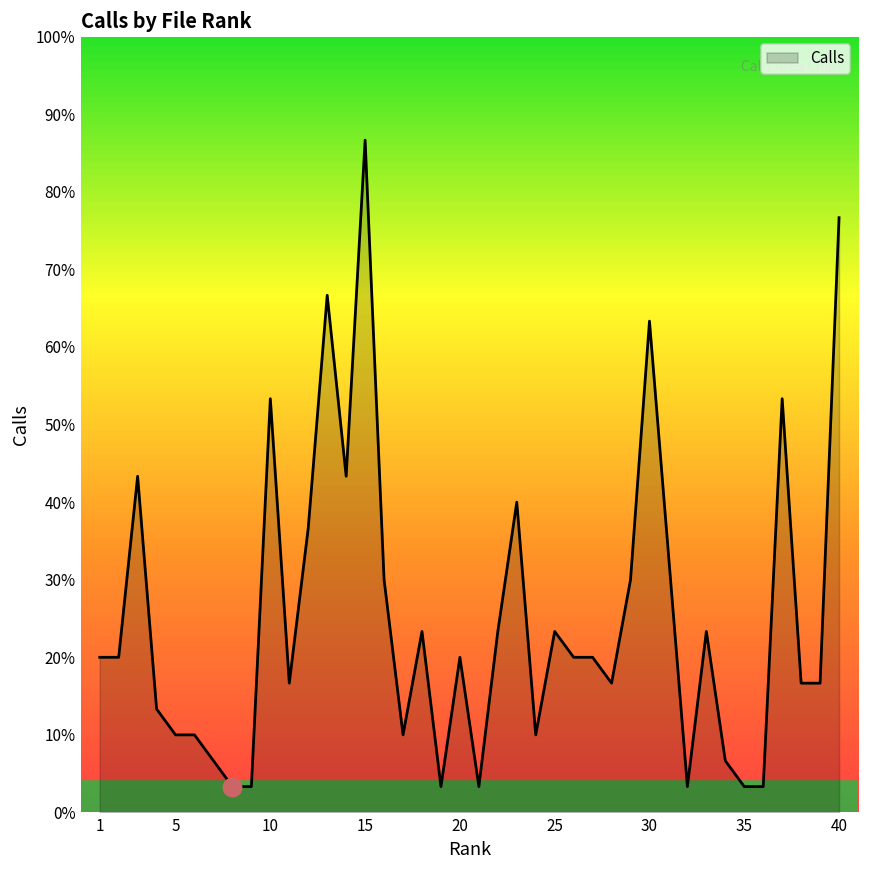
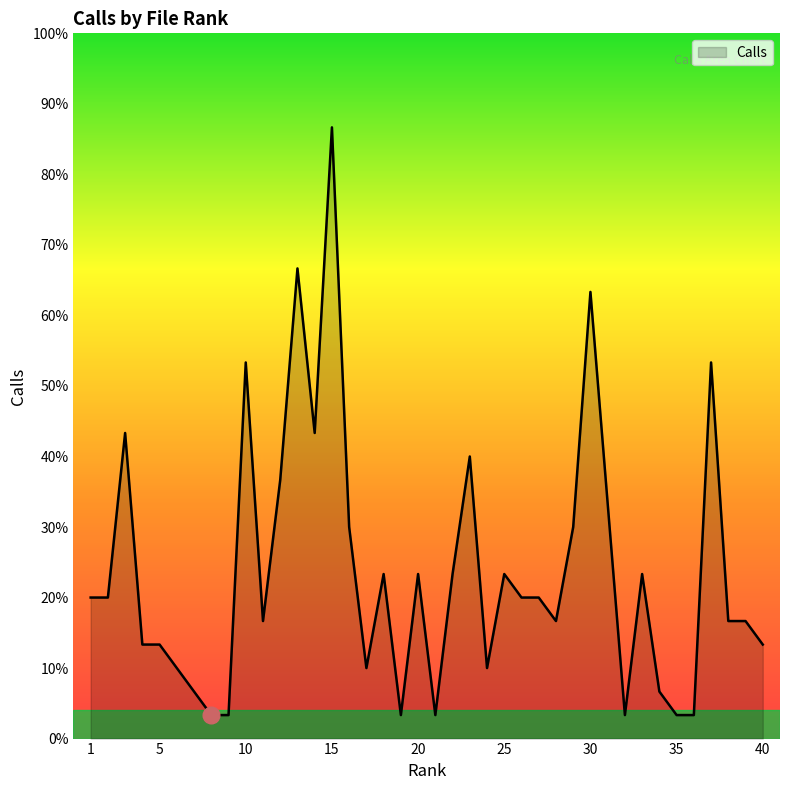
Calls, 5: 10% -> 13%
Calls, 20: 20% -> 23%
Calls, 40: 77% -> 13%
